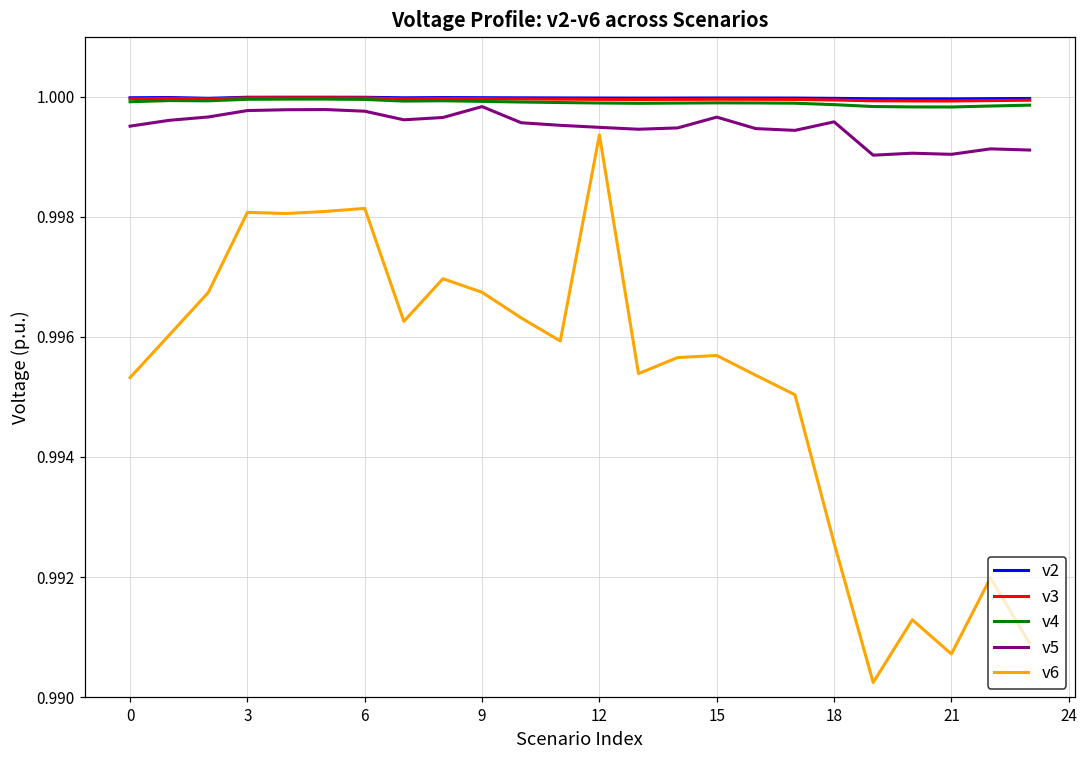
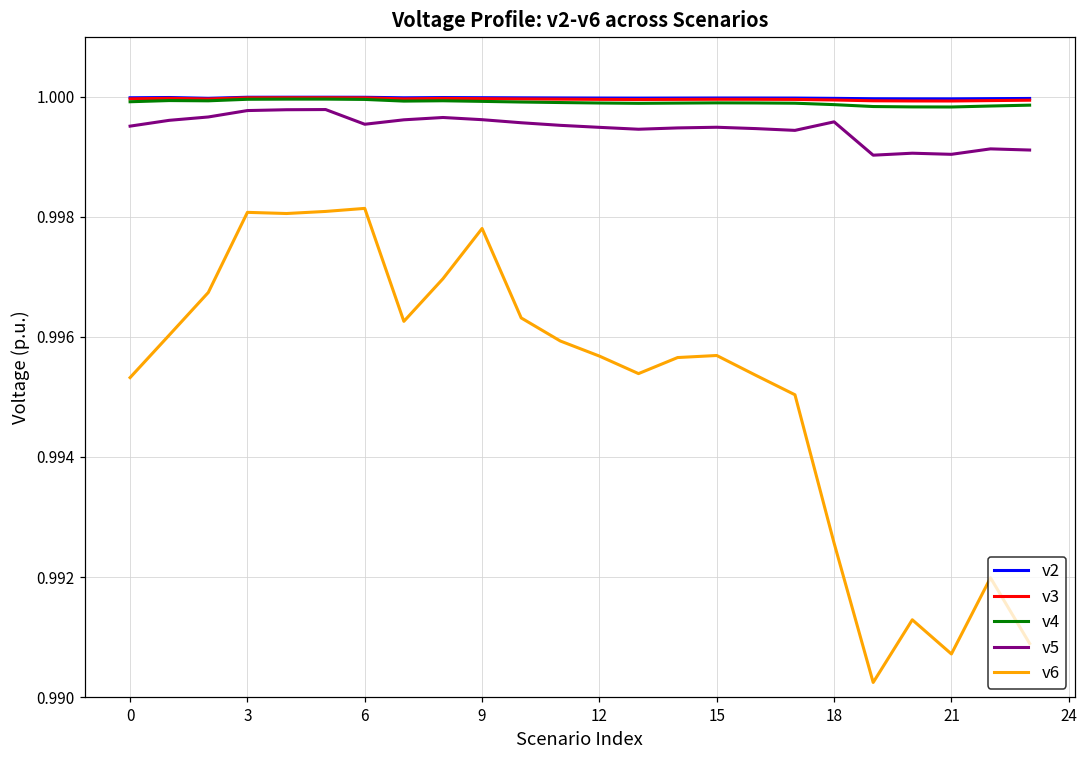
v5, 6: 0.9998 -> 0.9995
v5, 9: 0.9998 -> 0.9996
v6, 9: 0.9967 -> 0.9978
v6, 12: 0.9994 -> 0.9957
v5, 15: 0.9997 -> 0.9995
